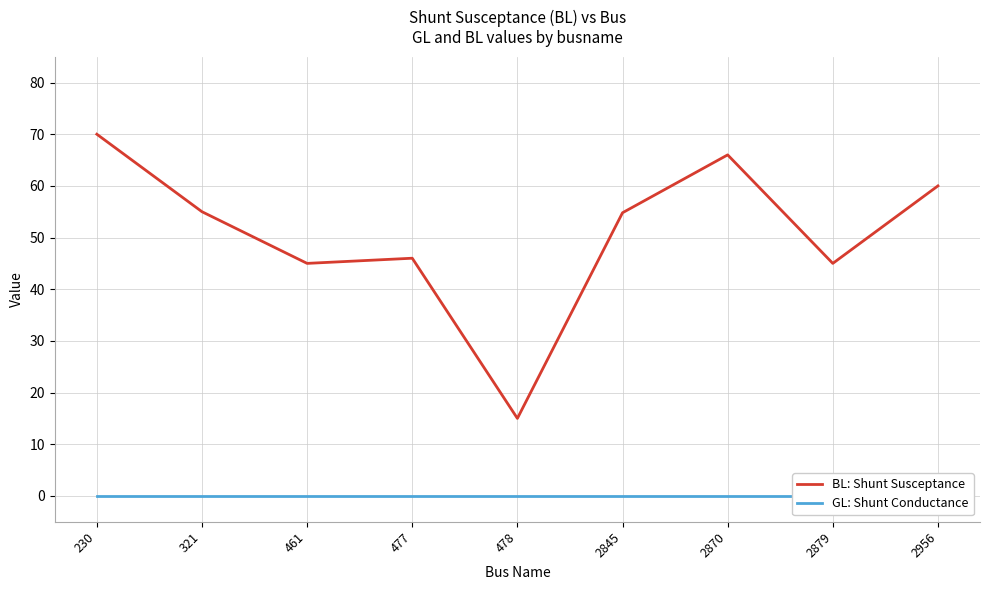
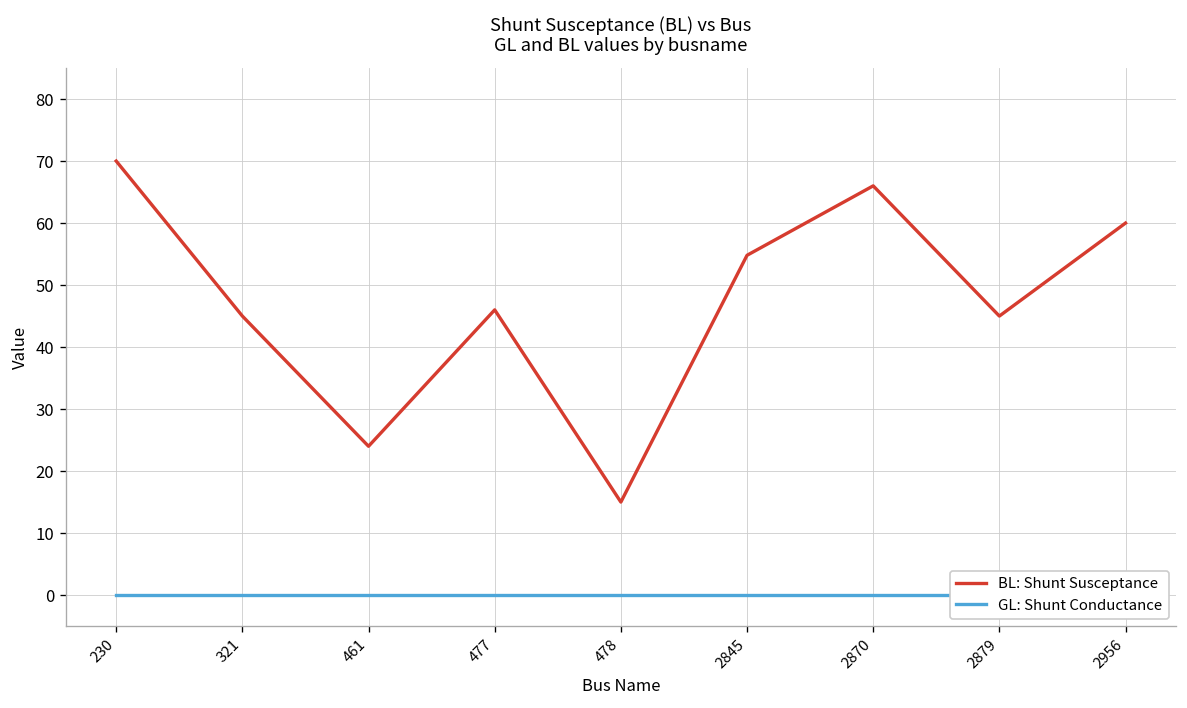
BL: Shunt Susceptance, 321: 55 -> 45
BL: Shunt Susceptance, 461: 45 -> 24
